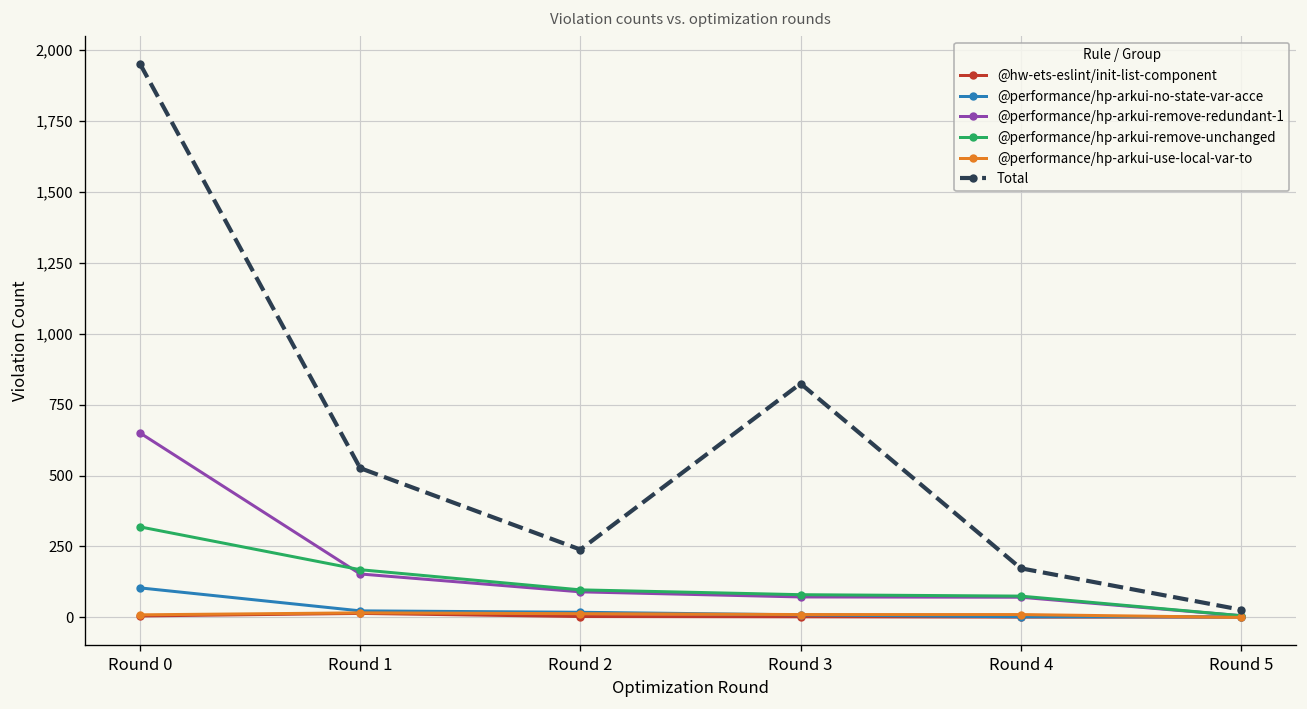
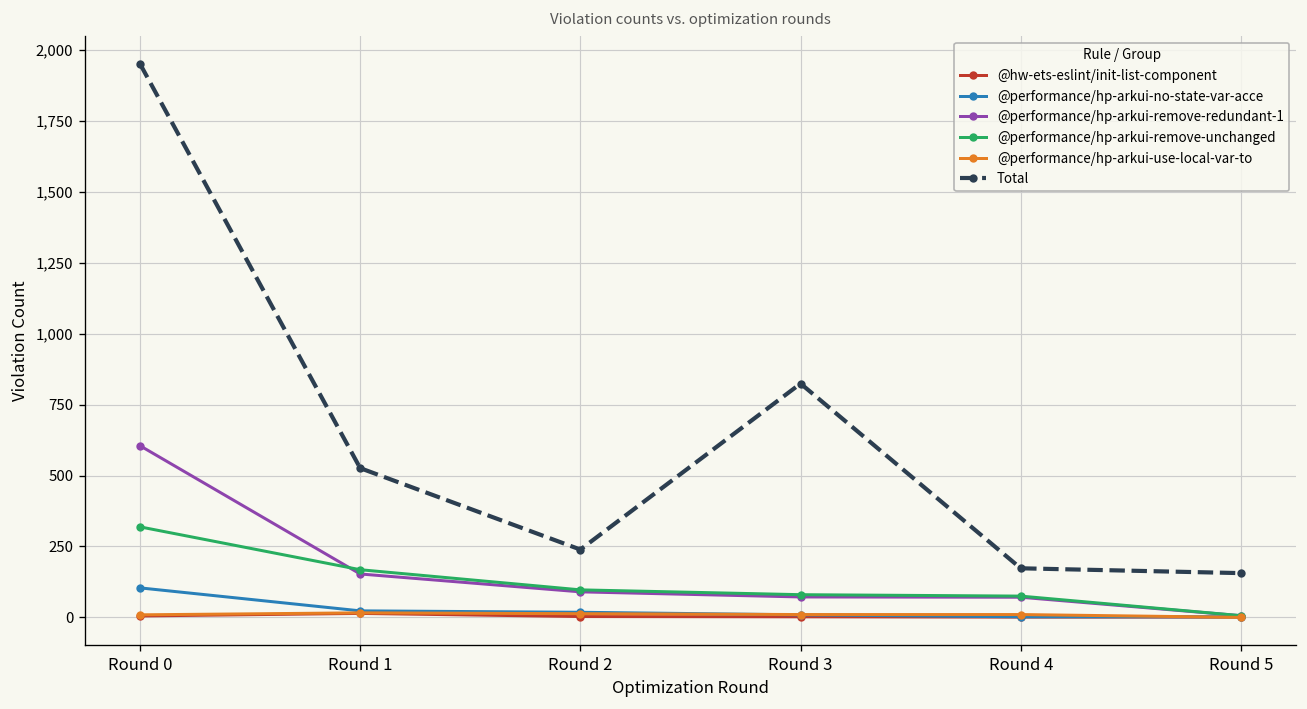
@performance/hp-arkui-remove-redundant-1, Round 0: 650 -> 610
Total, Round 5: 30 -> 160
